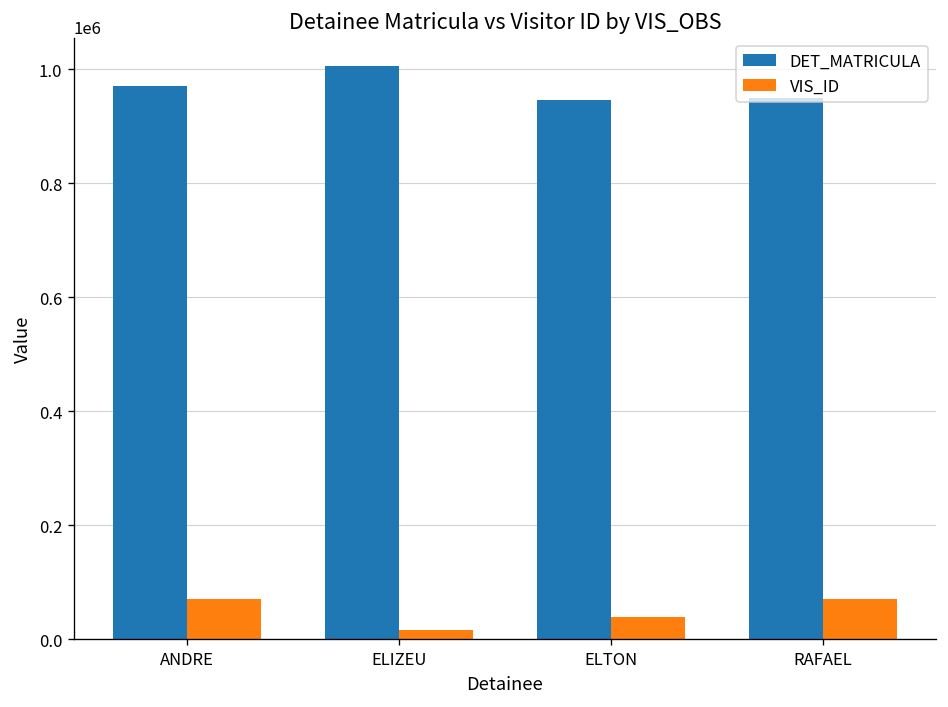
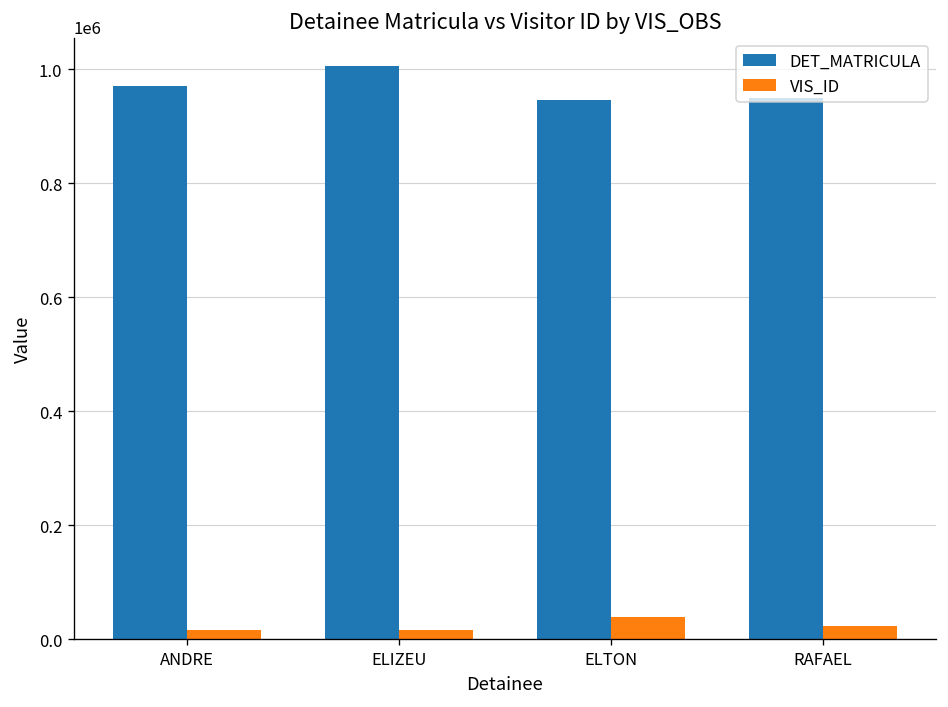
VIS_ID, ANDRE: 70000 -> 20000
VIS_ID, RAFAEL: 70000 -> 20000
